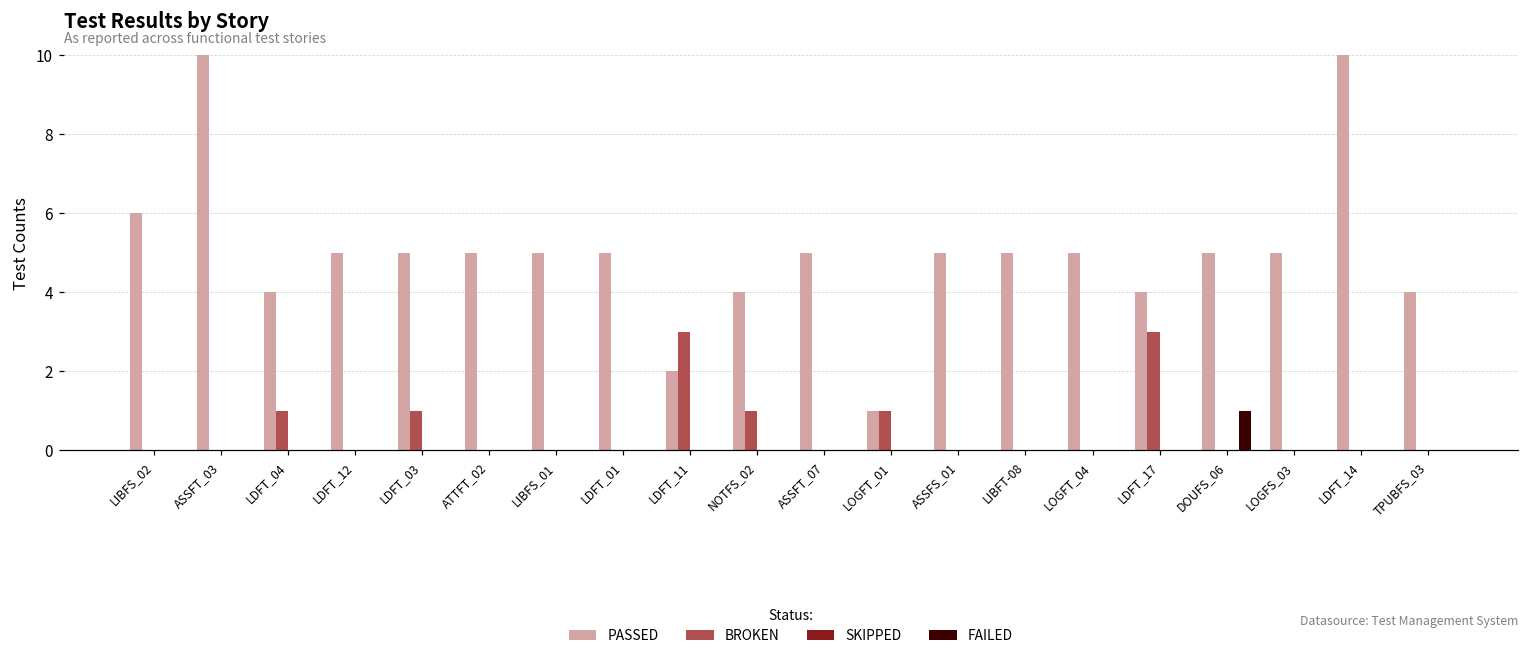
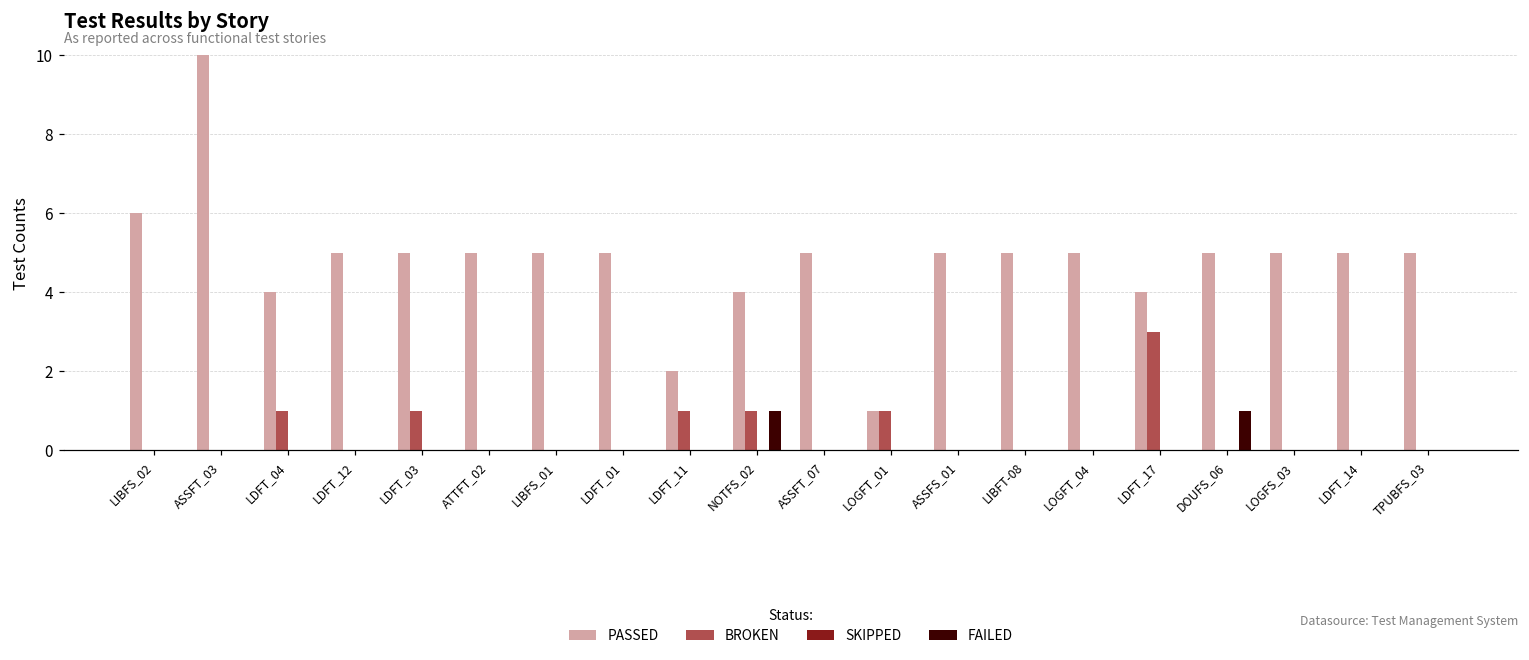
BROKEN, LDFT_11: 3 -> 1
FAILED, NOTFS_02: 0 -> 1
PASSED, LDFT_14: 10 -> 5
PASSED, TPUBFS_03: 4 -> 5
